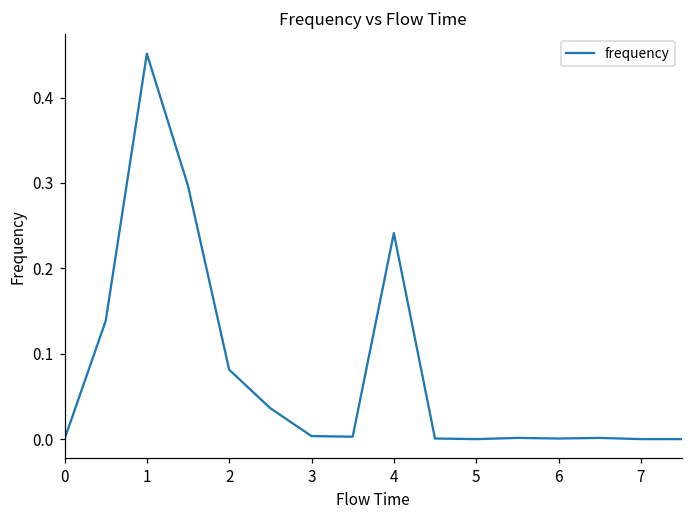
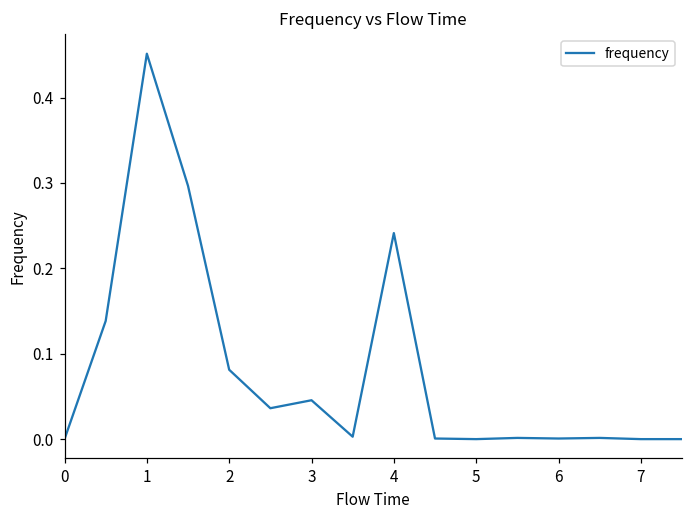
3: 0.00 -> 0.05
